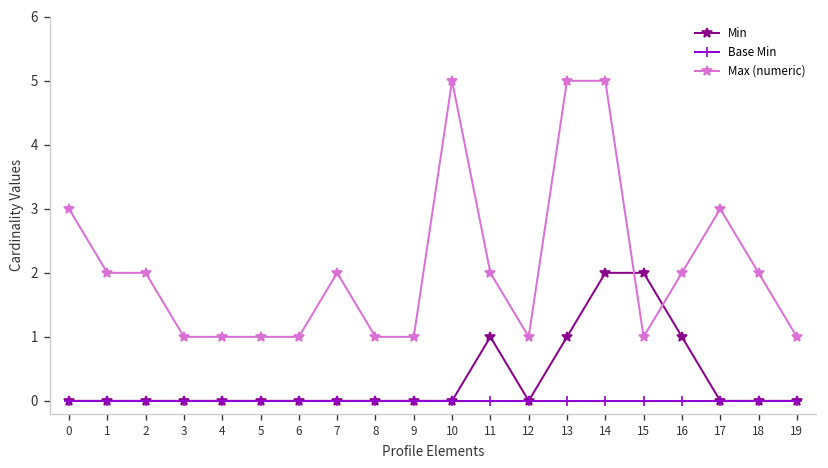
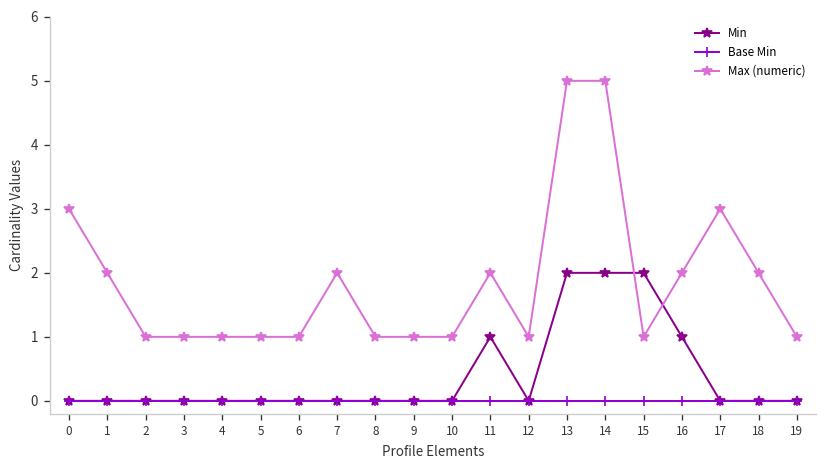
Max (numeric), 2: 2 -> 1
Max (numeric), 10: 5 -> 1
Min, 13: 1 -> 2
